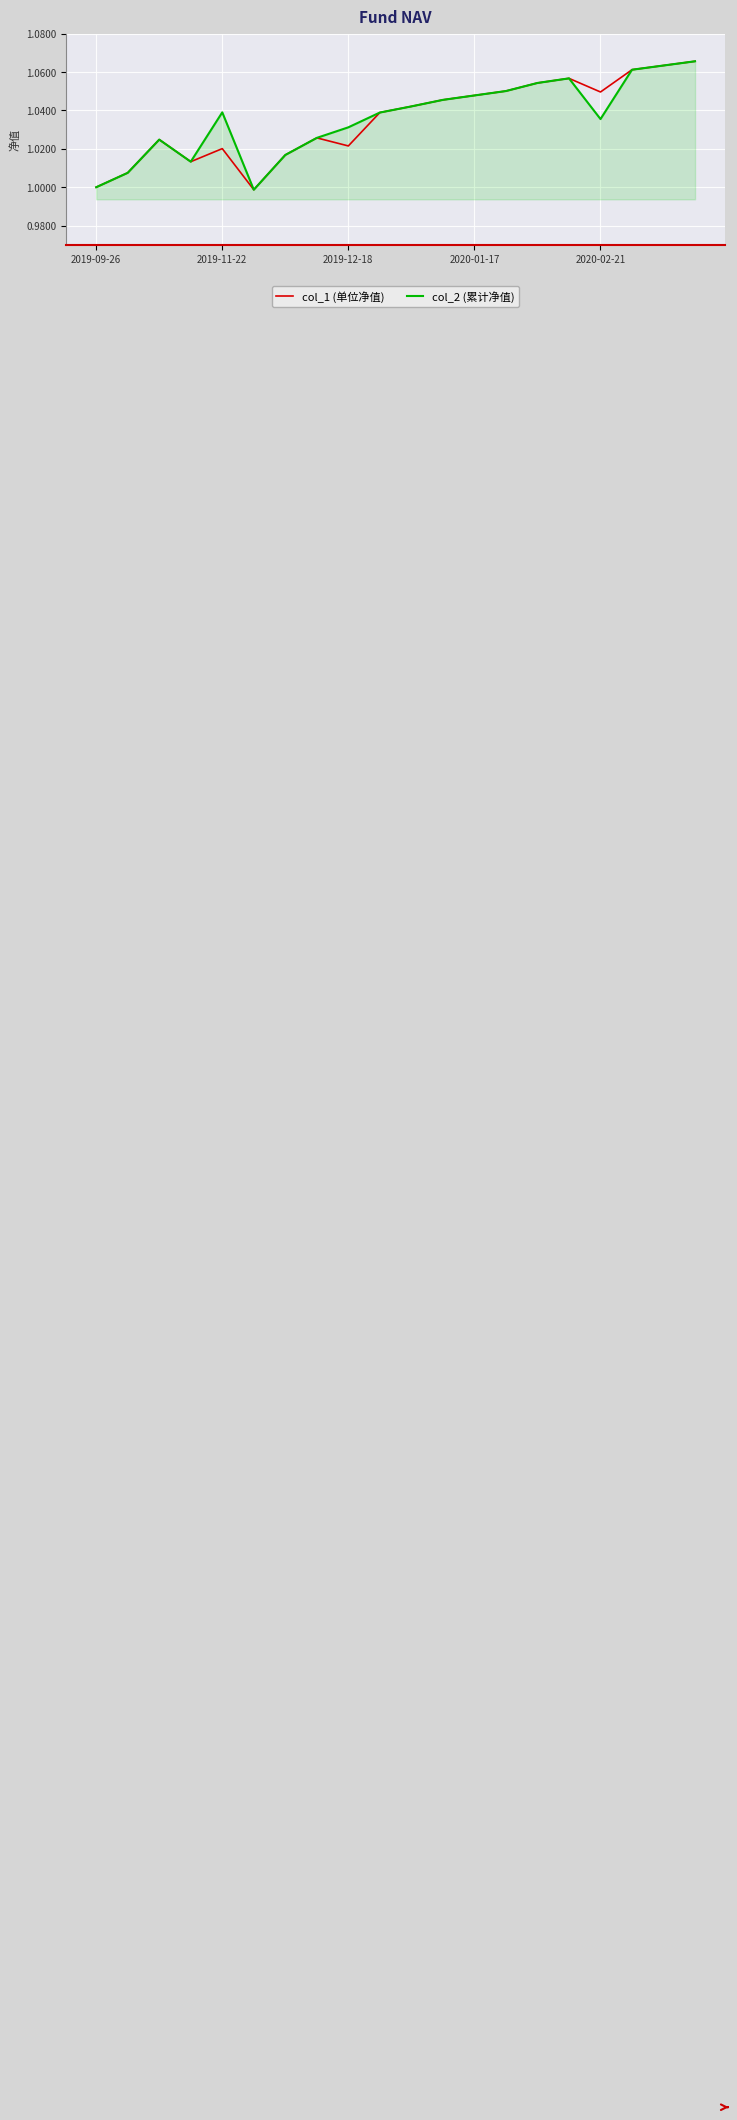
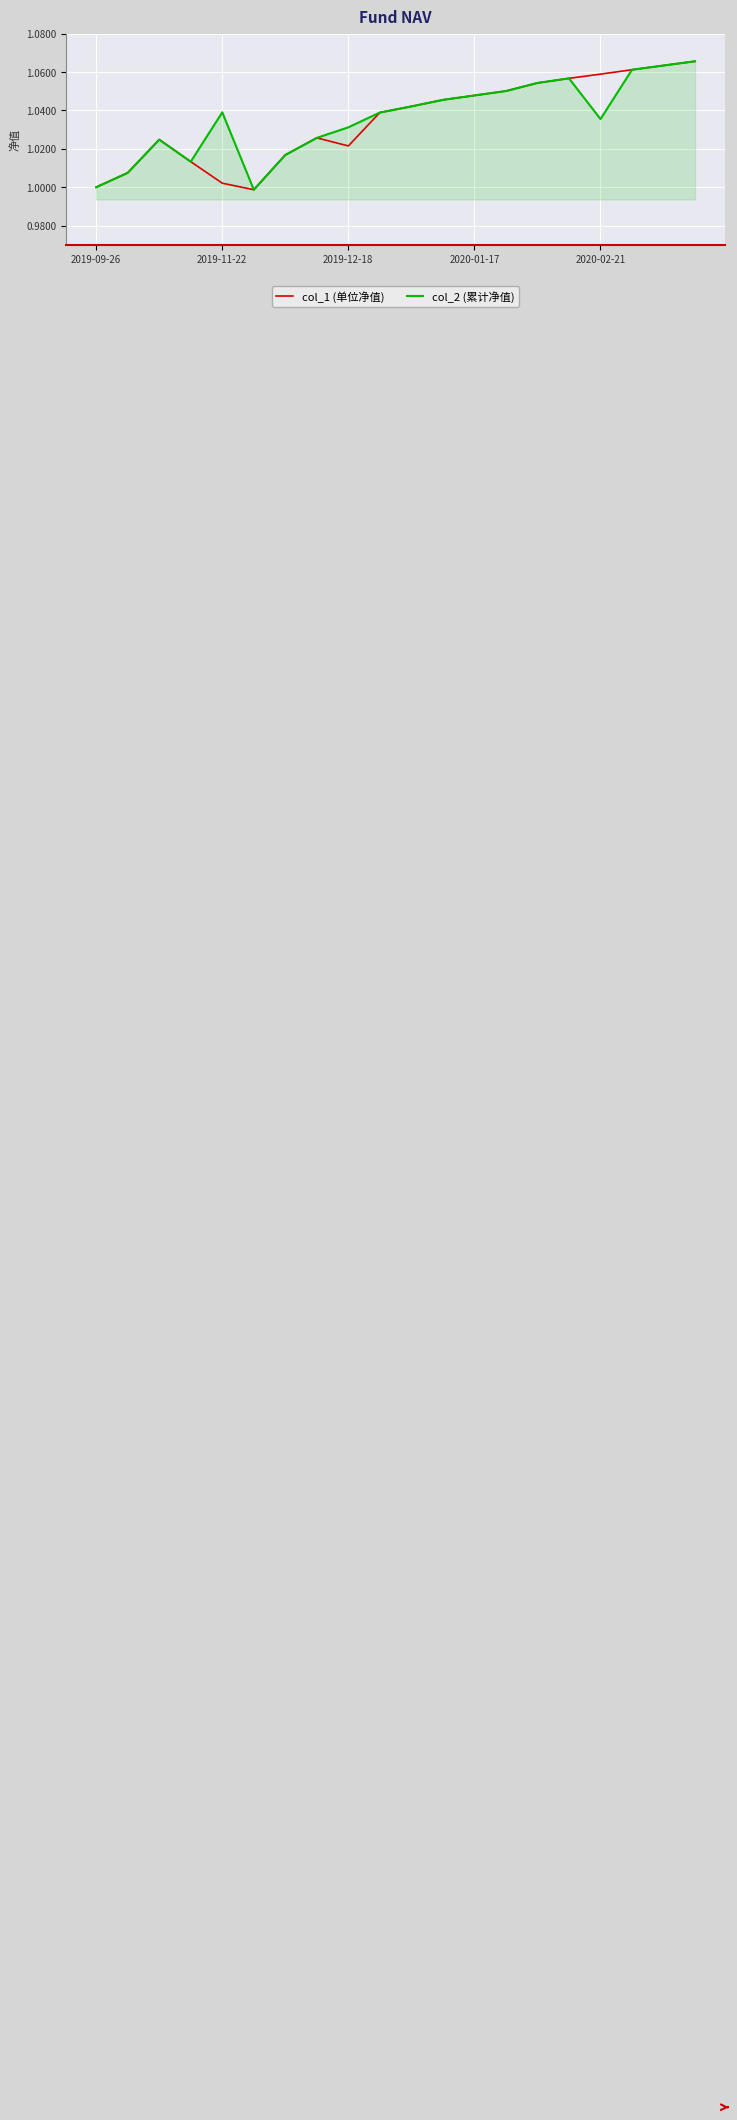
col_1 (单位净值), 2019-11-22: 1.020 -> 1.002
col_1 (单位净值), 2020-02-21: 1.050 -> 1.059
